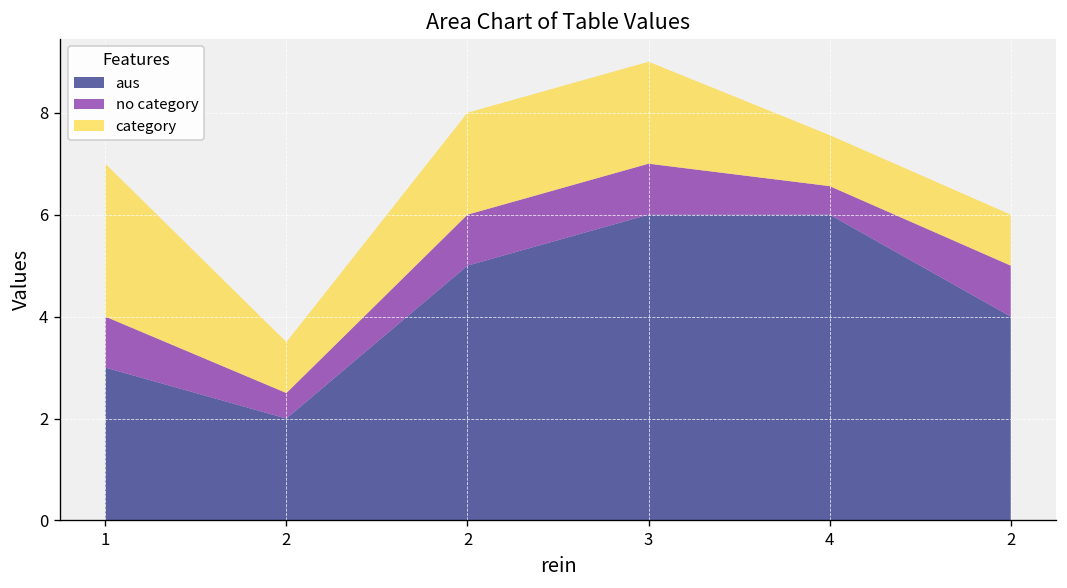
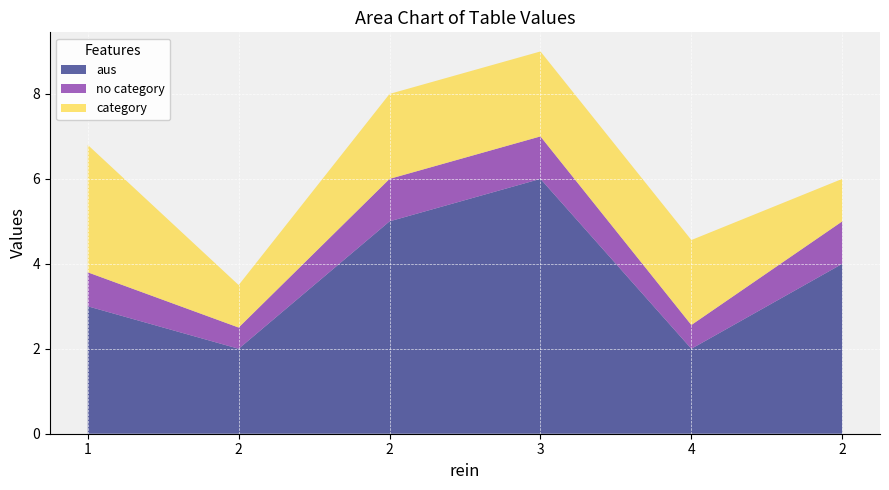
no category, 1: 1.0 -> 0.8
aus, 4: 6 -> 2
category, 4: 1 -> 2
